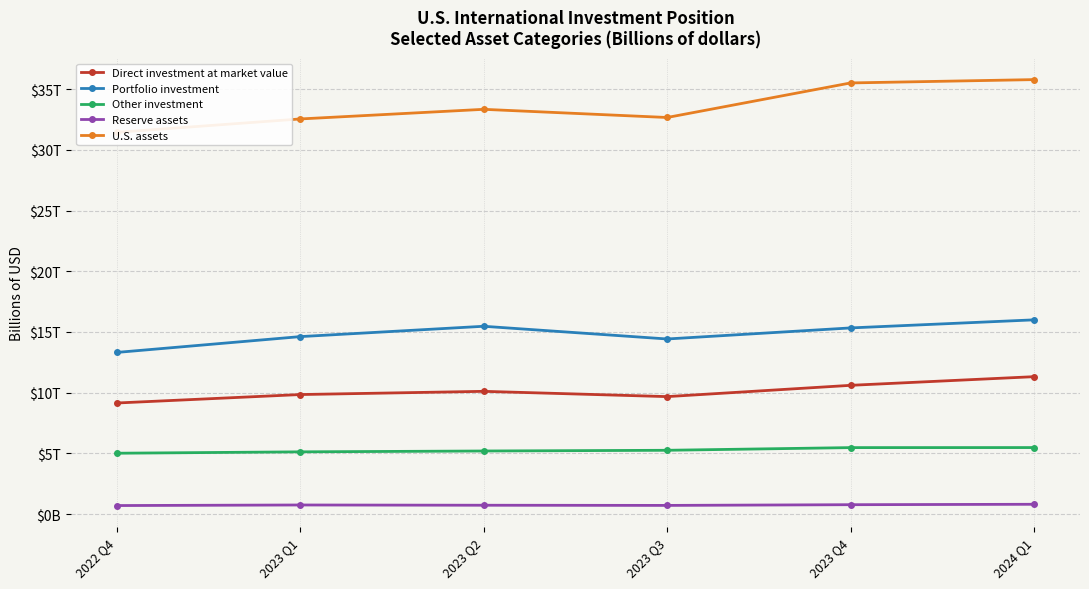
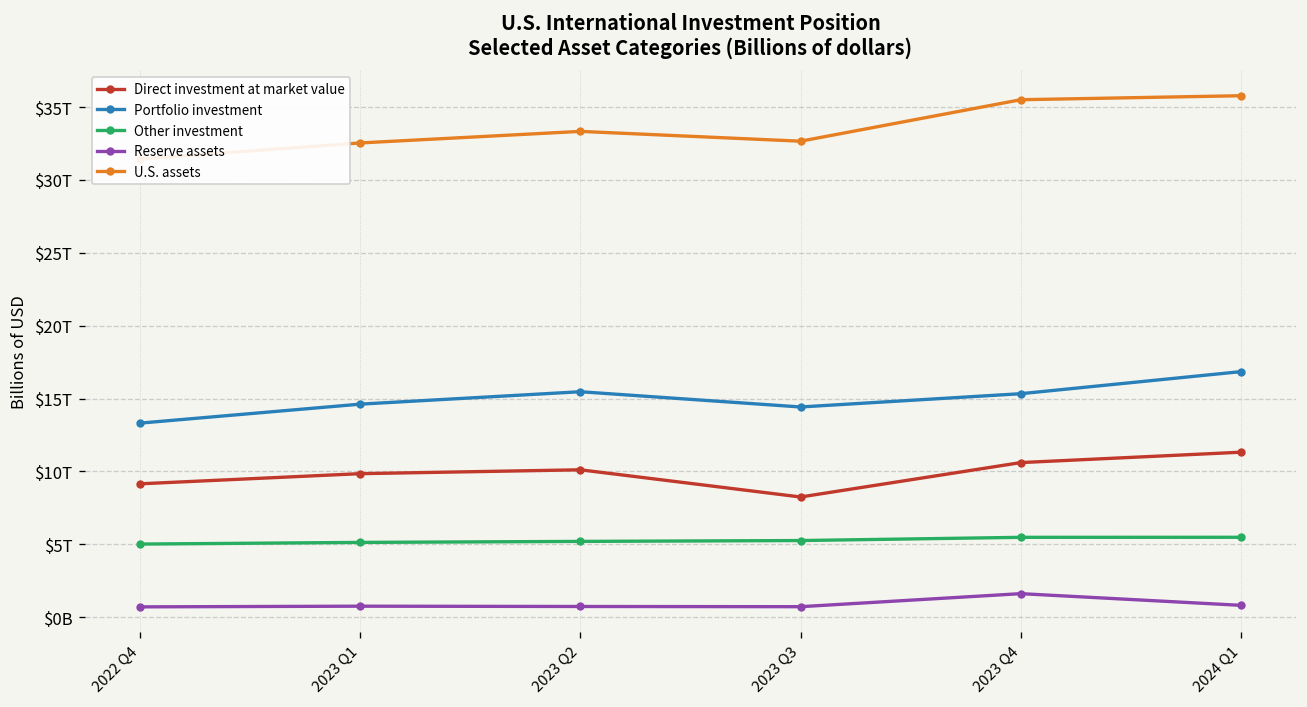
Direct investment at market value, 2023 Q3: $9.7T -> $8.2T
Reserve assets, 2023 Q4: $0.8T -> $1.6T
Portfolio investment, 2024 Q1: $16.0T -> $16.8T
